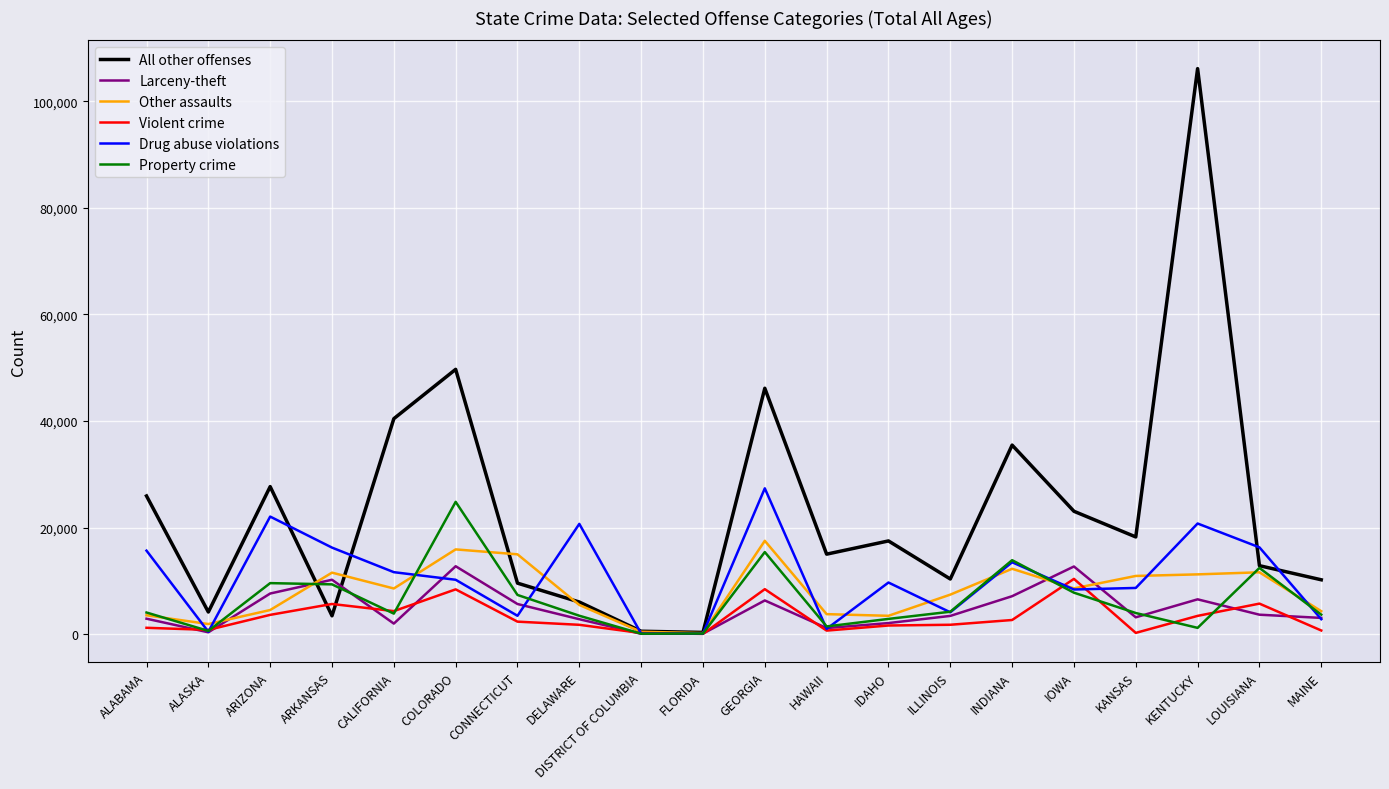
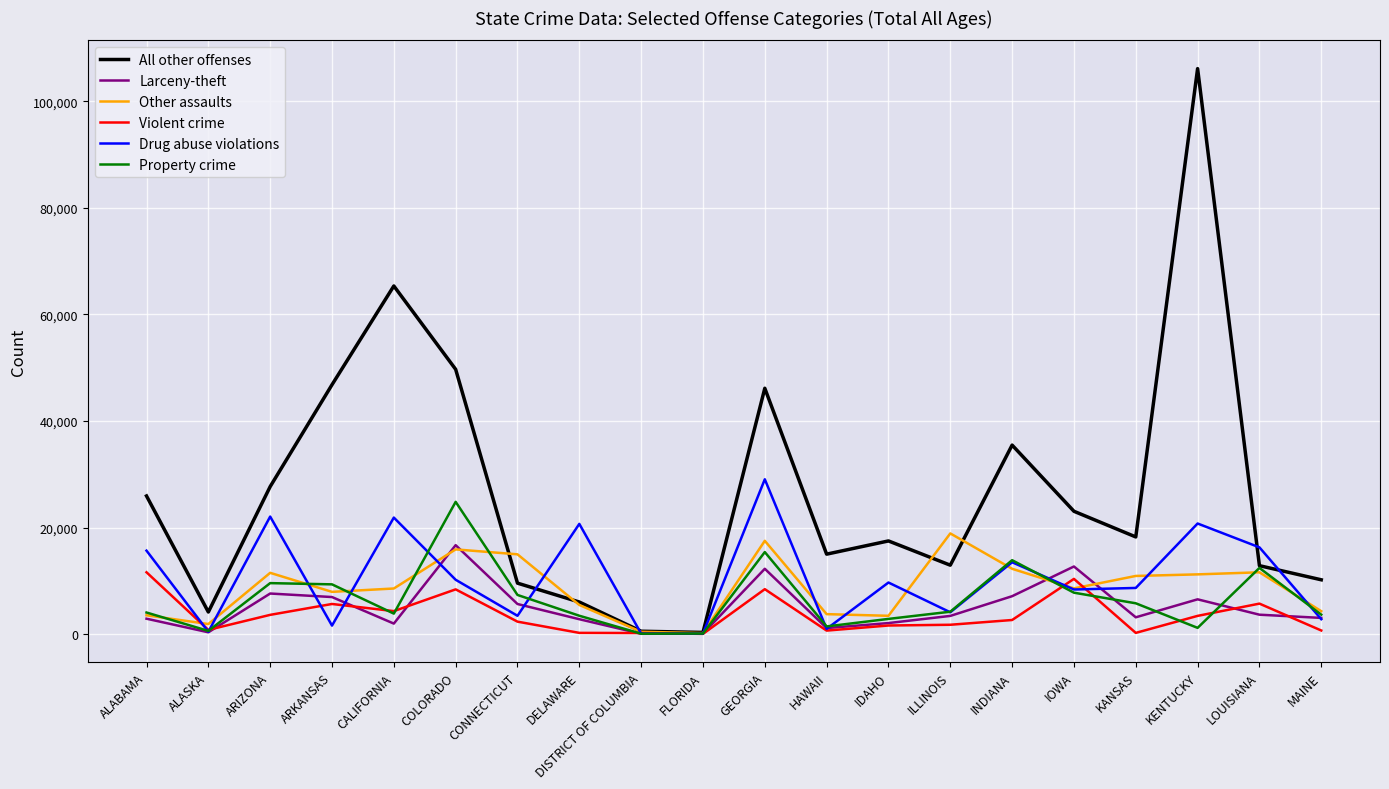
Violent crime, ALABAMA: 1,000 -> 12,000
Other assaults, ARIZONA: 5,000 -> 12,000
All other offenses, ARKANSAS: 3,000 -> 47,000
Larceny-theft, ARKANSAS: 10,000 -> 7,000
Other assaults, ARKANSAS: 12,000 -> 8,000
Drug abuse violations, ARKANSAS: 16,000 -> 2,000
All other offenses, CALIFORNIA: 40,000 -> 65,000
Drug abuse violations, CALIFORNIA: 12,000 -> 22,000
Larceny-theft, COLORADO: 13,000 -> 17,000
Violent crime, DELAWARE: 2,000 -> 0
Larceny-theft, GEORGIA: 6,000 -> 12,000
Drug abuse violations, GEORGIA: 27,000 -> 29,000
All other offenses, ILLINOIS: 10,000 -> 13,000
Other assaults, ILLINOIS: 7,000 -> 19,000
Property crime, KANSAS: 4,000 -> 6,000
